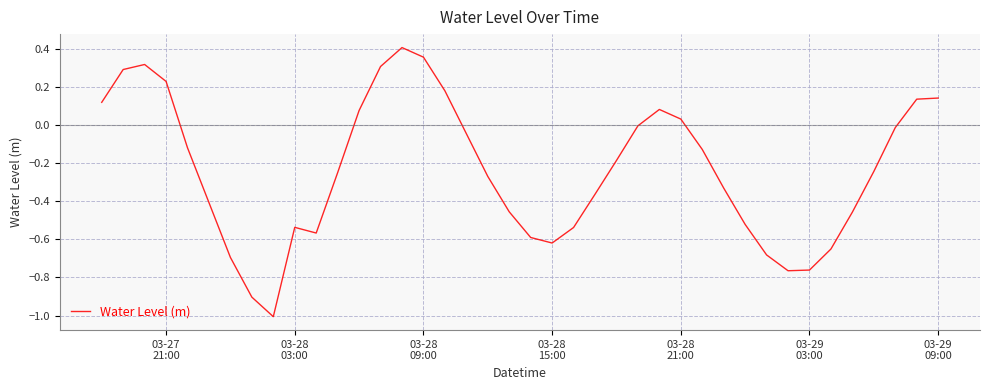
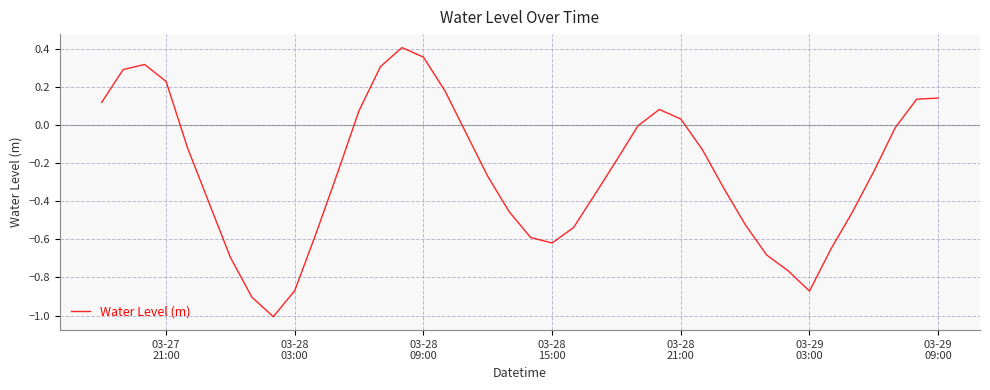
03-28 03:00: -0.54 -> -0.87
03-29 03:00: -0.76 -> -0.87
